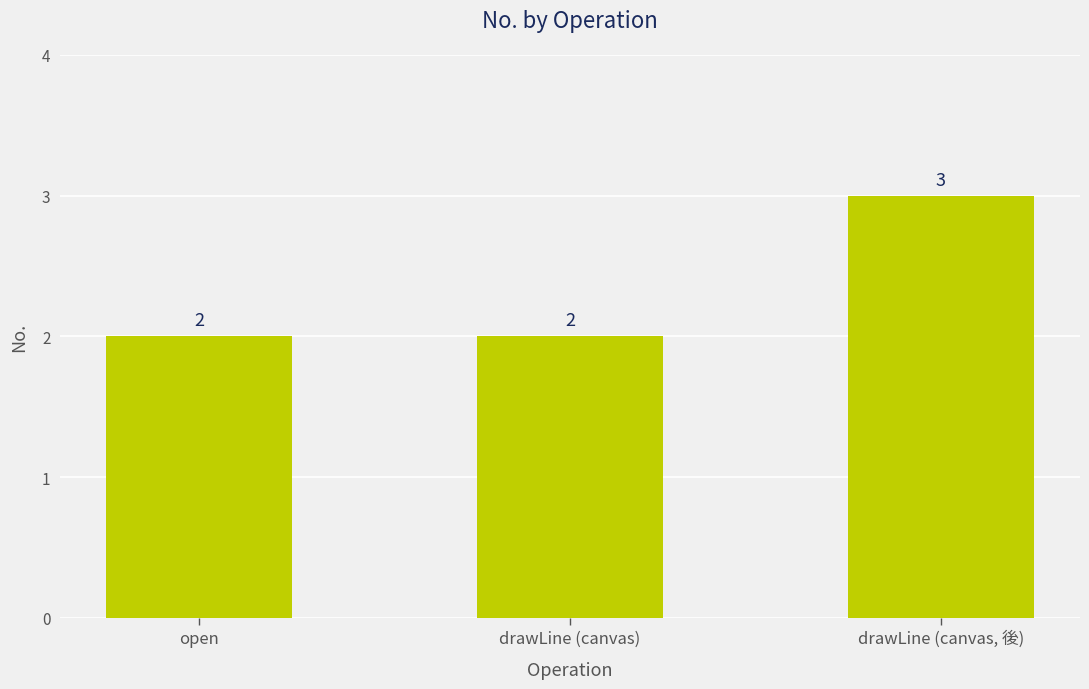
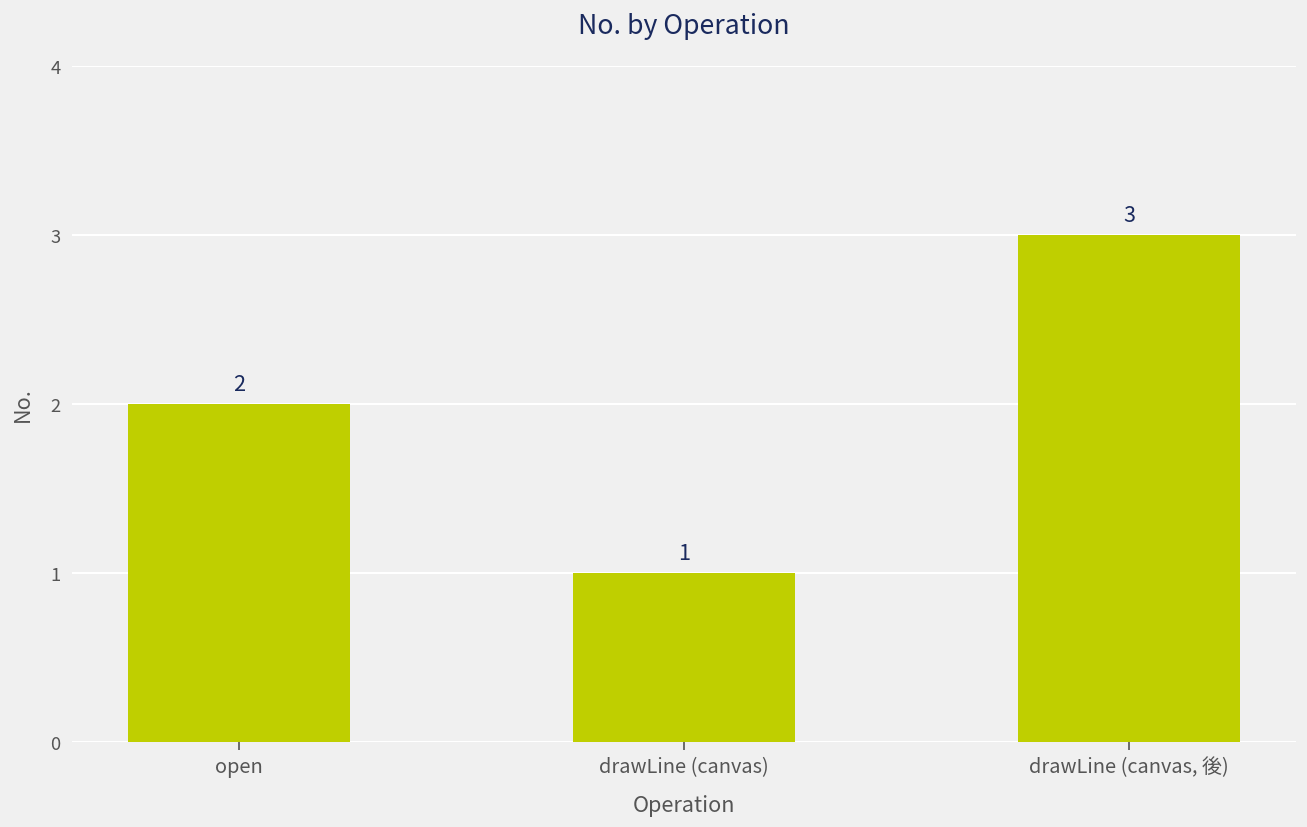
drawLine (canvas): 2 -> 1
